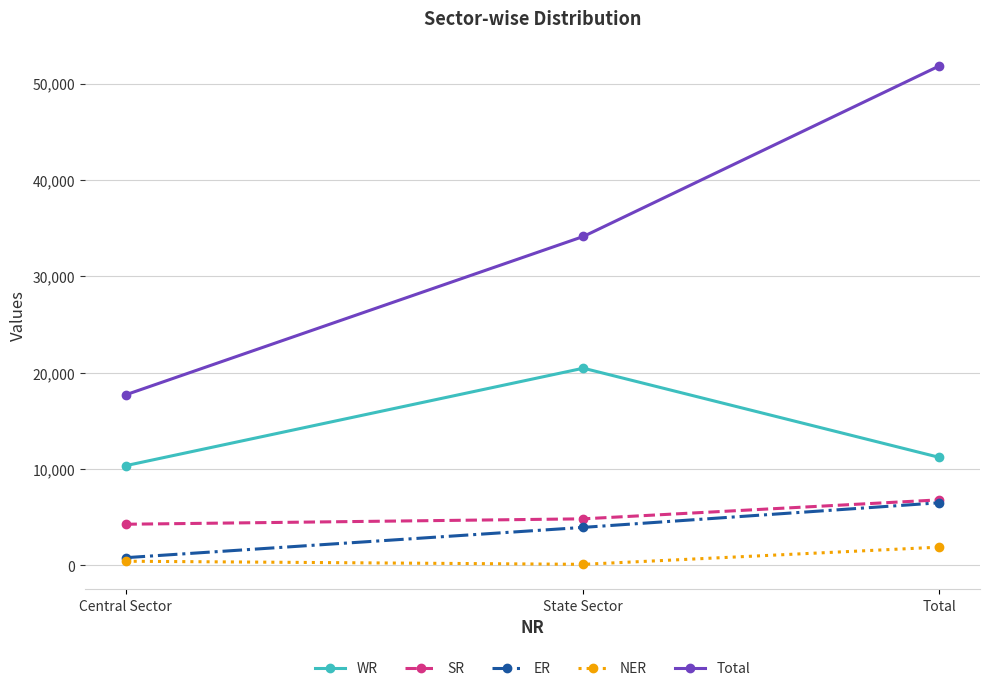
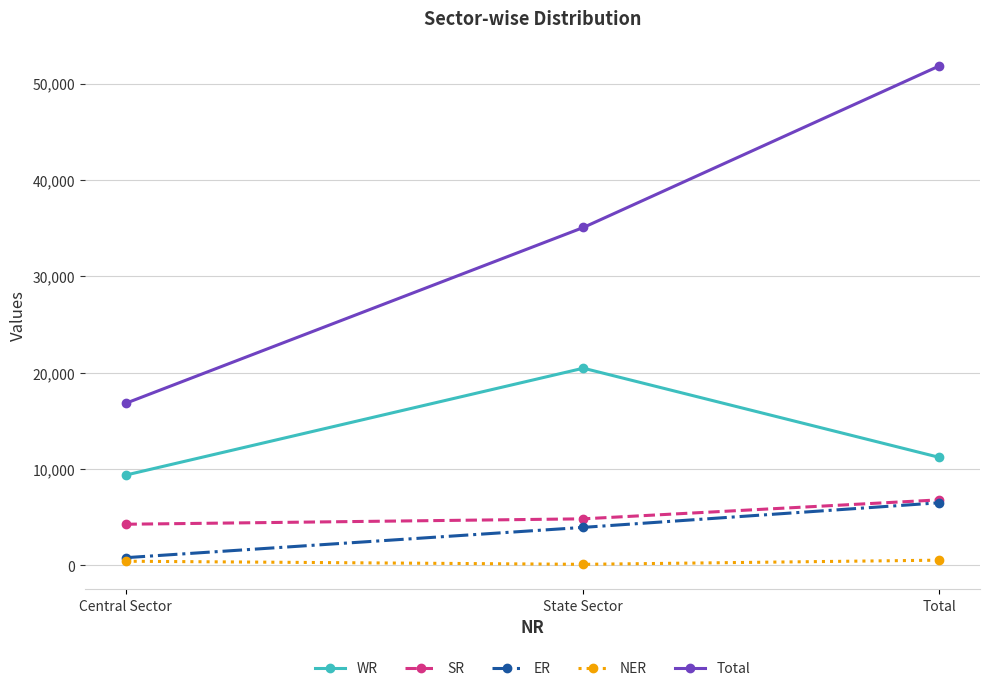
WR, Central Sector: 10,000 -> 9,000
Total, Central Sector: 18,000 -> 17,000
Total, State Sector: 34,000 -> 35,000
NER, Total: 2,000 -> 1,000
